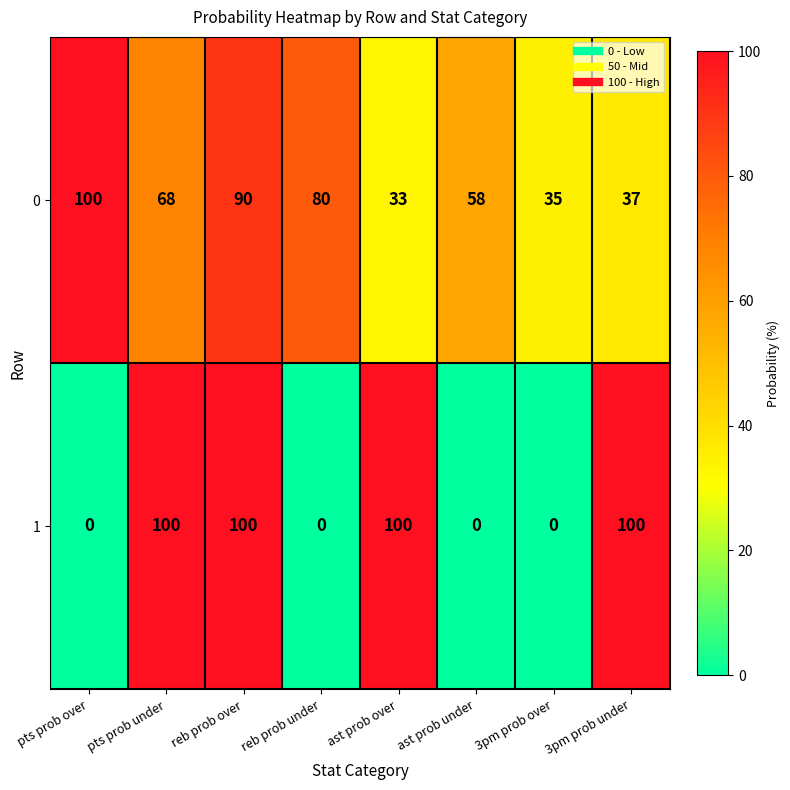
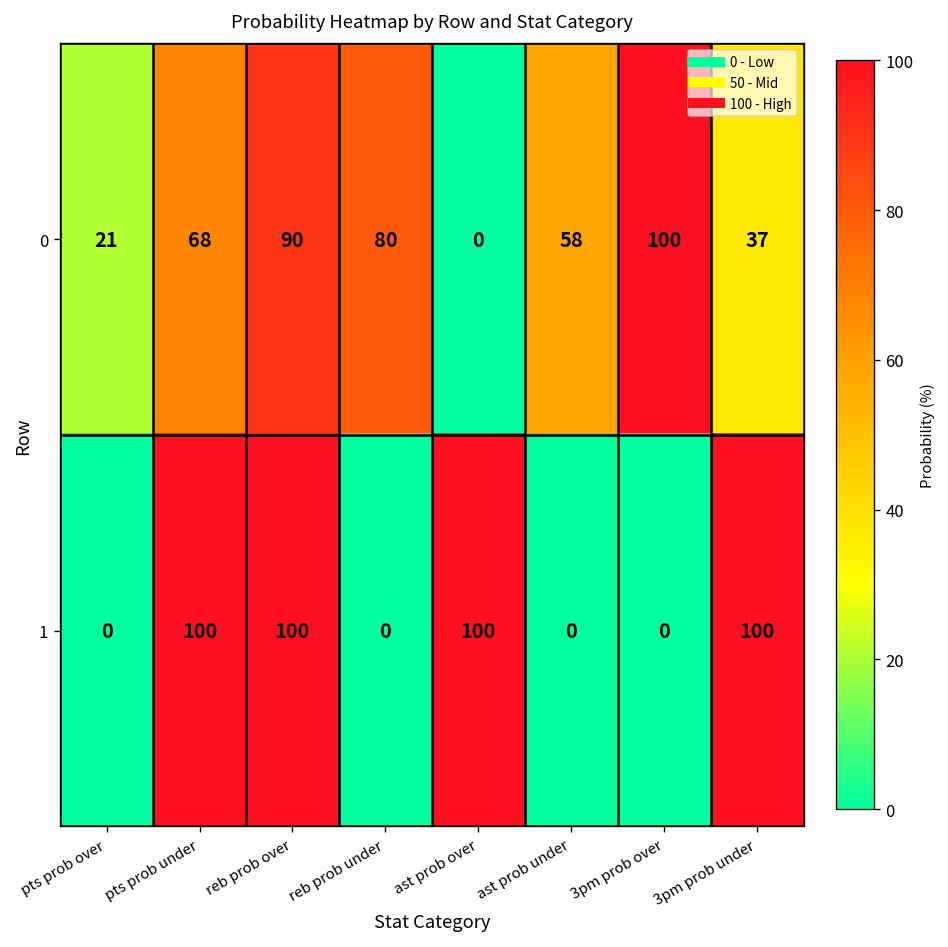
0, pts prob over: 100 -> 21
0, ast prob over: 33 -> 0
0, 3pm prob over: 35 -> 100
